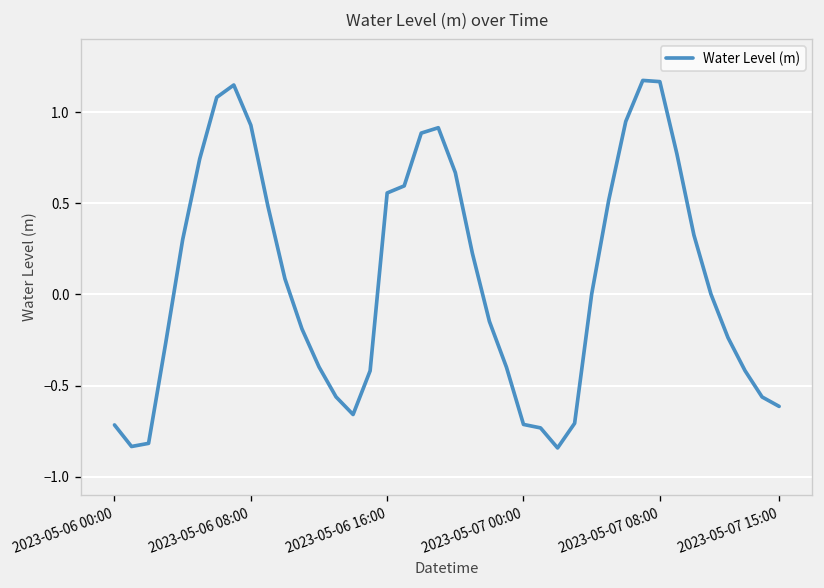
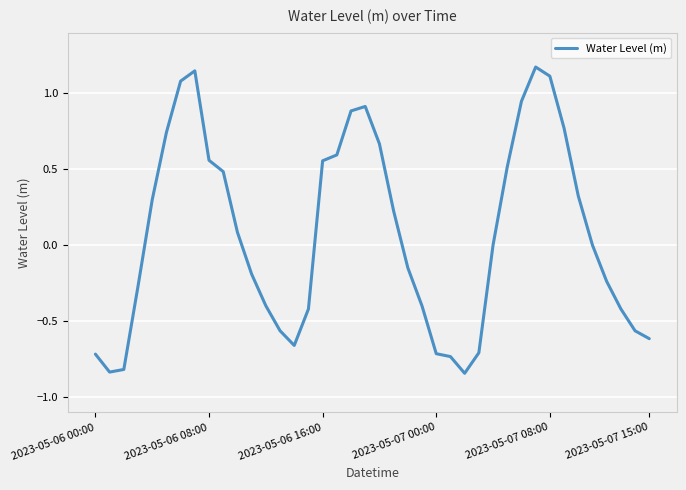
2023-05-06 08:00: 0.93 -> 0.56
2023-05-07 08:00: 1.17 -> 1.11
